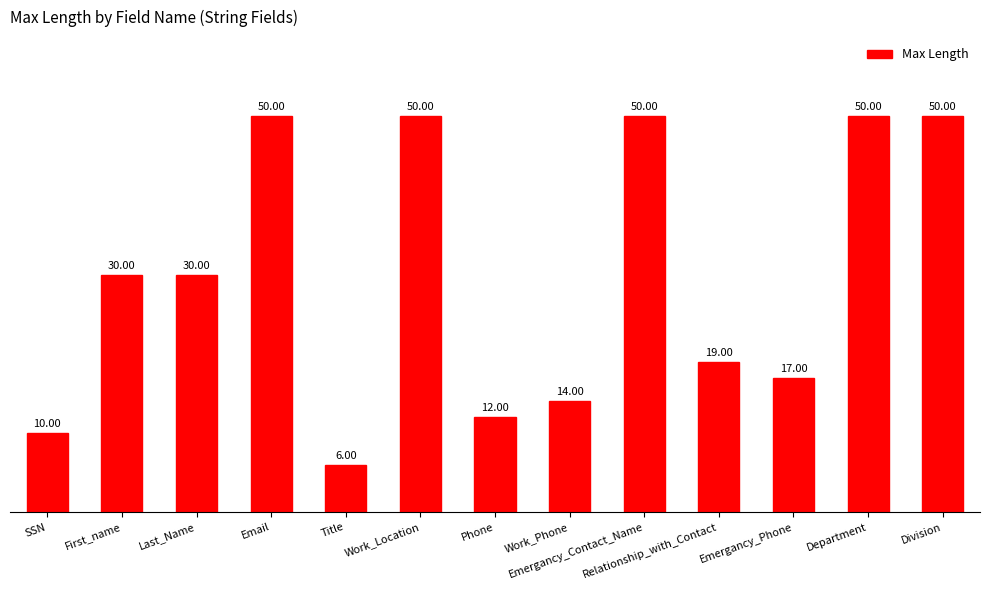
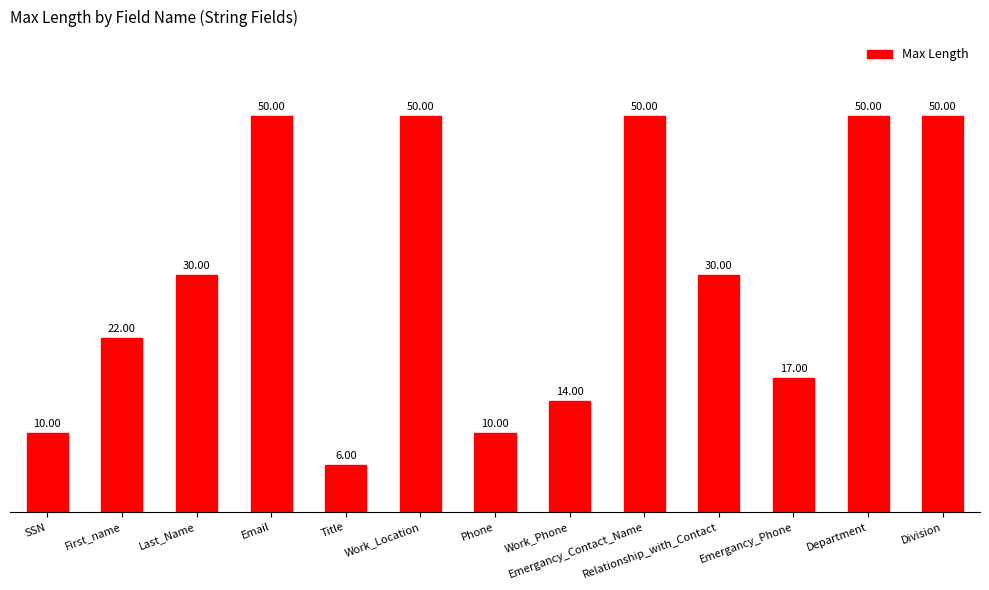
First_name: 30.00 -> 22.00
Phone: 12.00 -> 10.00
Relationship_with_Contact: 19.00 -> 30.00
